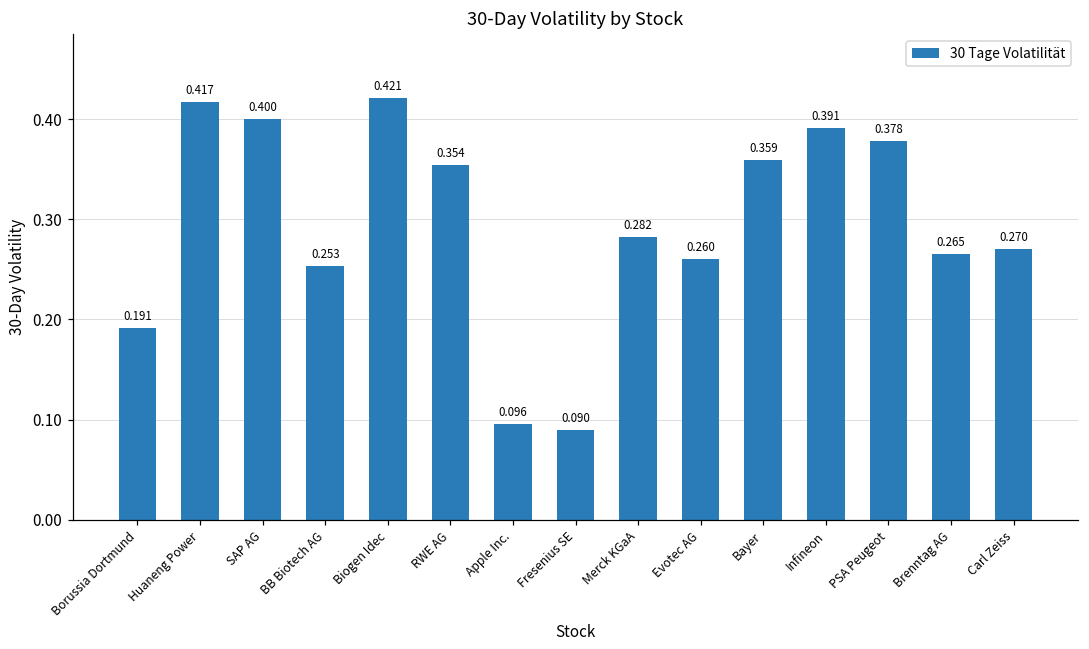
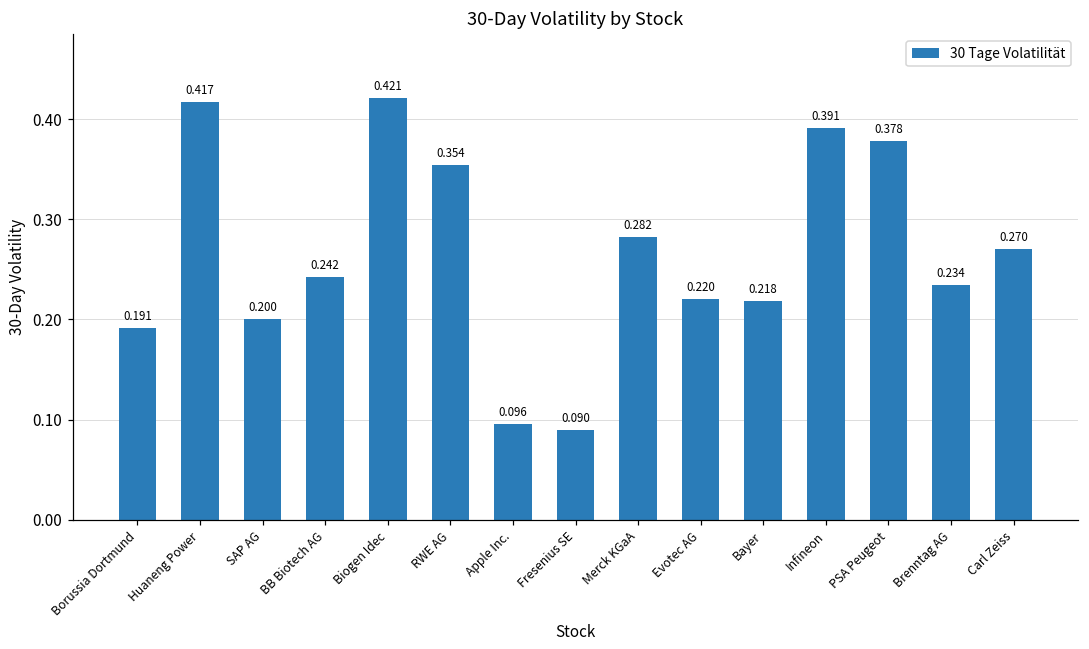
SAP AG: 0.400 -> 0.200
BB Biotech AG: 0.253 -> 0.242
Evotec AG: 0.260 -> 0.220
Bayer: 0.359 -> 0.218
Brenntag AG: 0.265 -> 0.234
